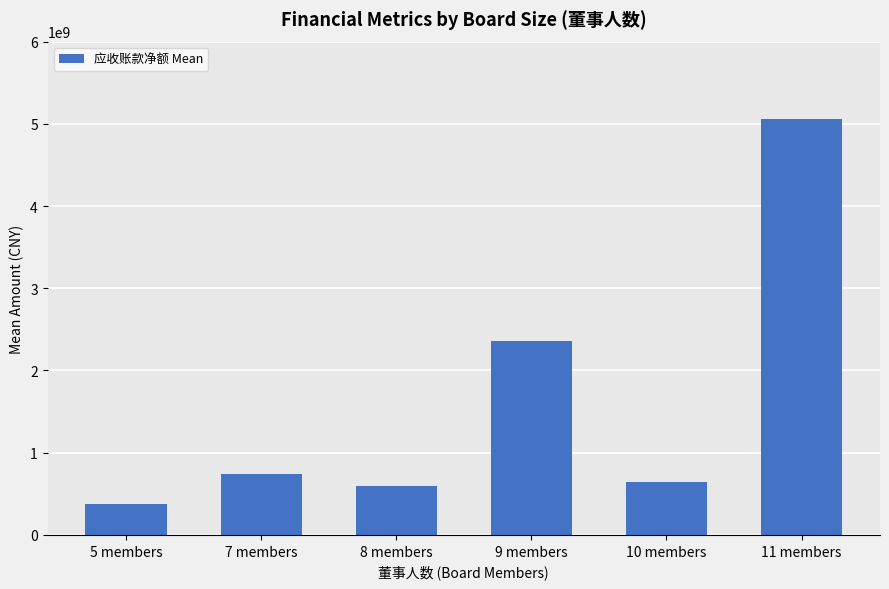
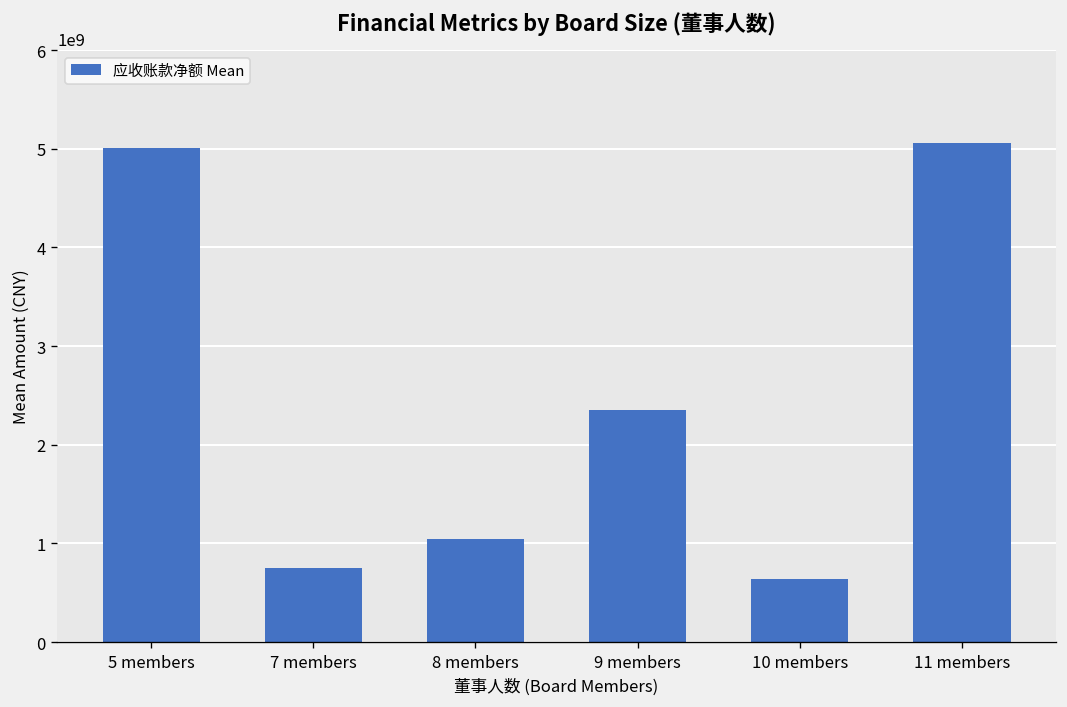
5 members: 400000000 -> 5000000000
8 members: 600000000 -> 1000000000
